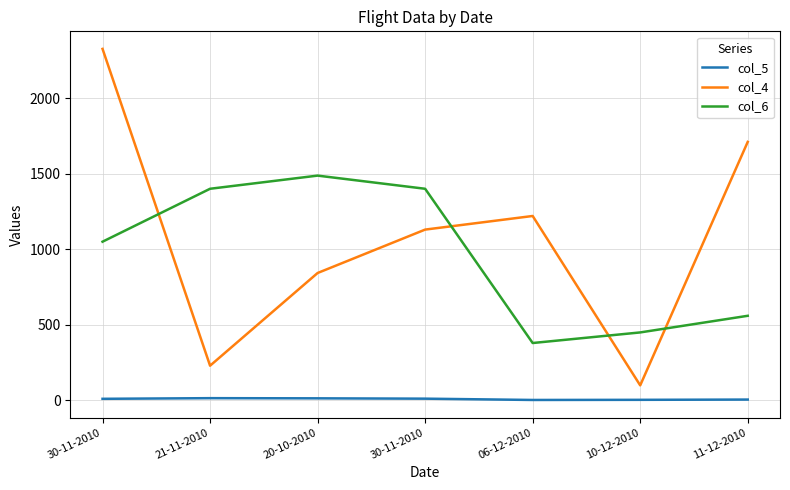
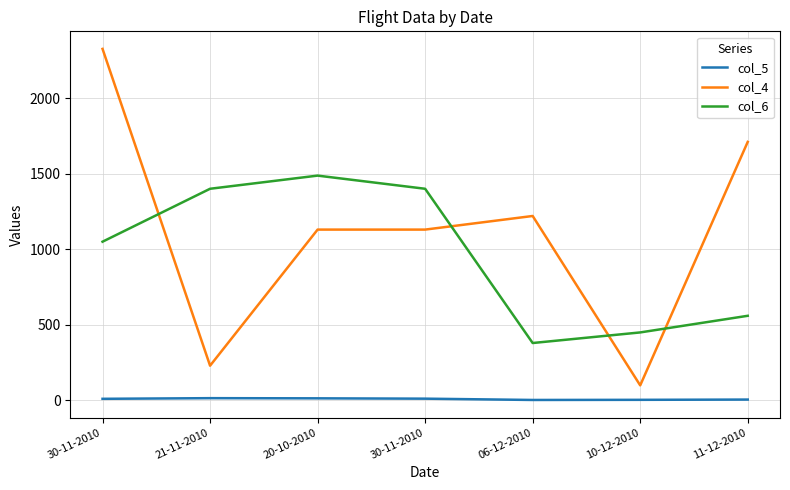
col_4, 20-10-2010: 840 -> 1130
